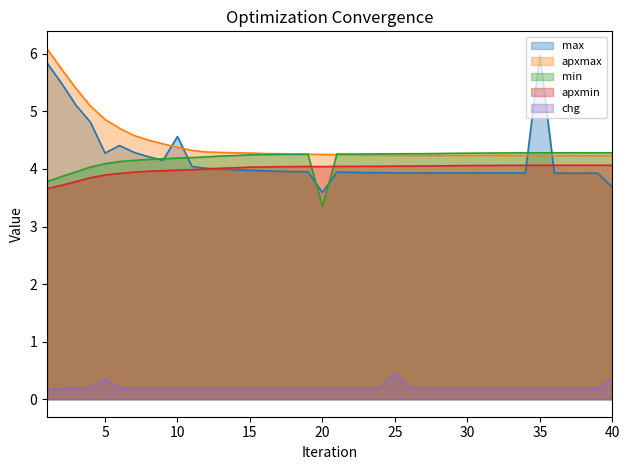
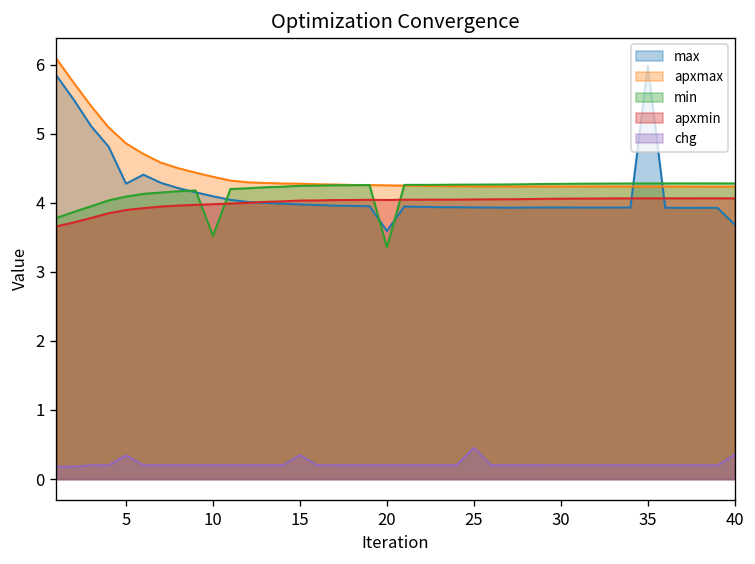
max, 10: 4.6 -> 4.1
min, 10: 4.2 -> 3.5
chg, 15: 0.2 -> 0.3
